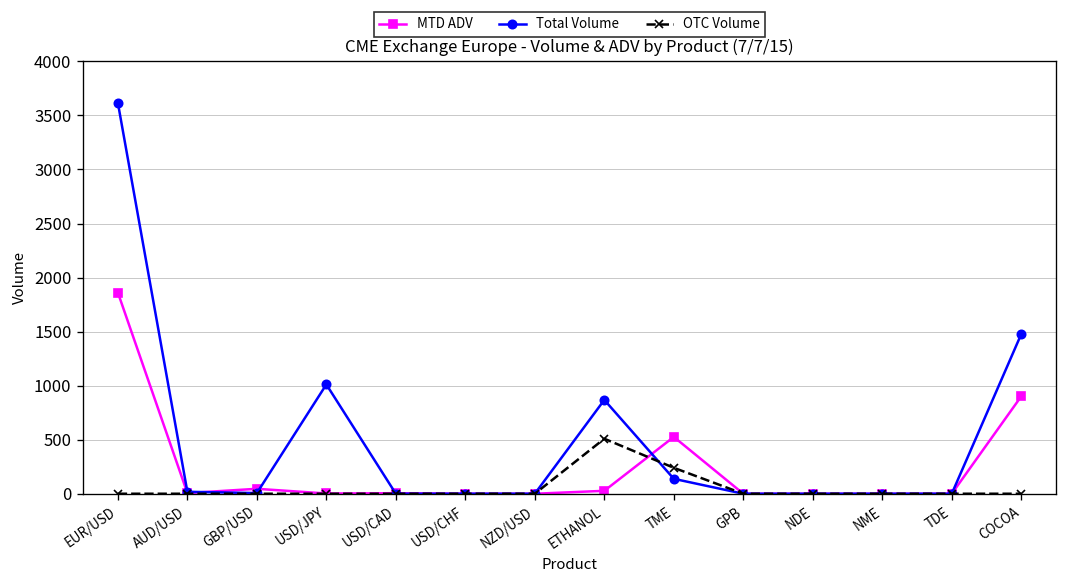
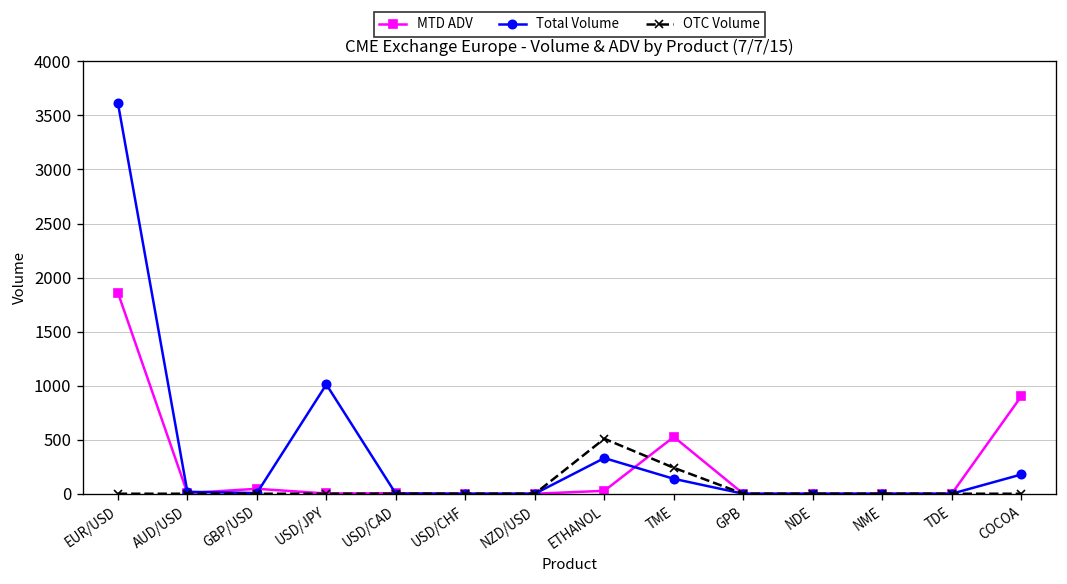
Total Volume, ETHANOL: 900 -> 300
Total Volume, COCOA: 1500 -> 200
